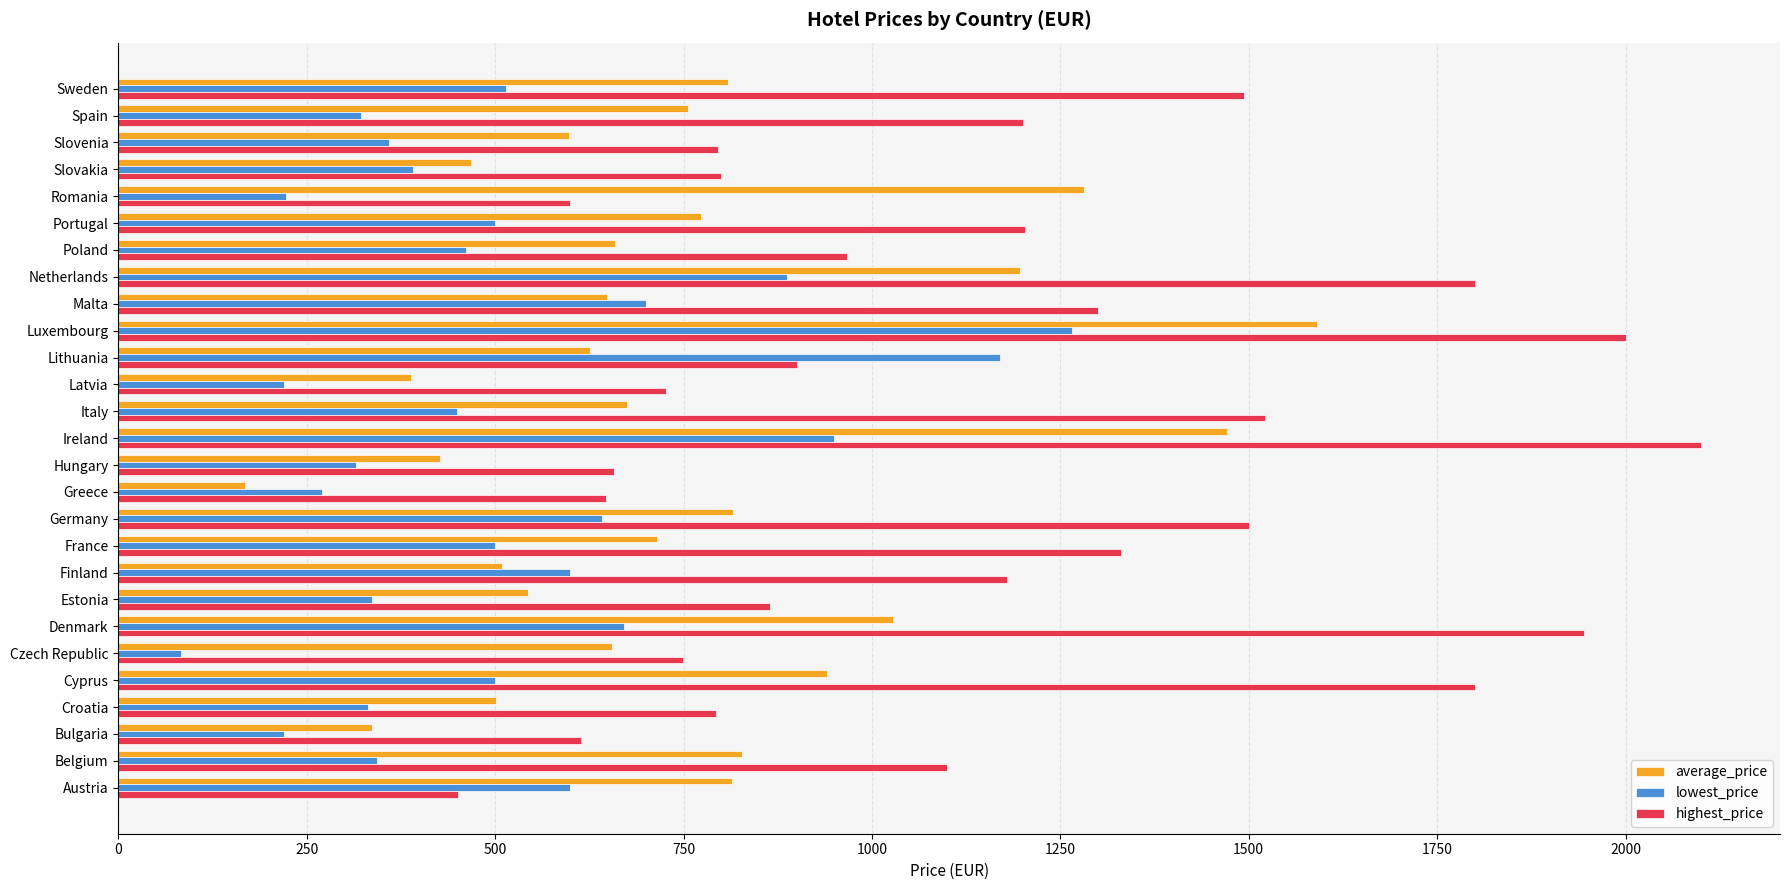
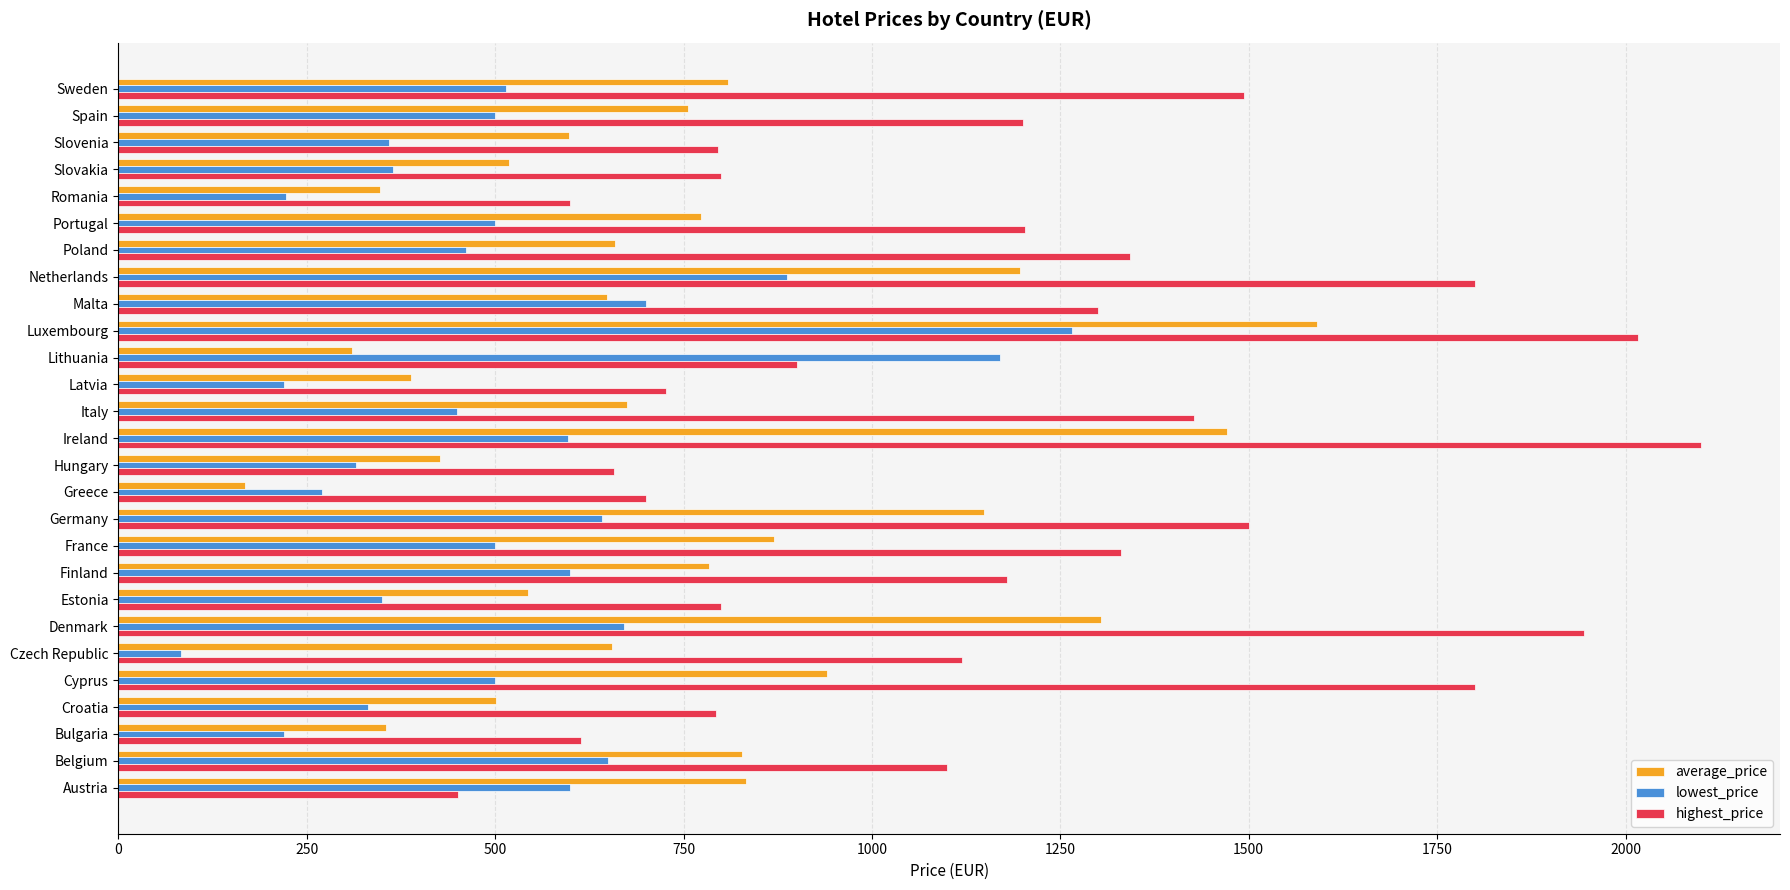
lowest_price, Spain: 320 -> 500
average_price, Slovakia: 470 -> 520
lowest_price, Slovakia: 390 -> 360
average_price, Romania: 1280 -> 350
highest_price, Poland: 970 -> 1340
highest_price, Luxembourg: 2000 -> 2020
average_price, Lithuania: 630 -> 310
highest_price, Italy: 1520 -> 1430
lowest_price, Ireland: 950 -> 600
highest_price, Greece: 650 -> 700
average_price, Germany: 820 -> 1150
average_price, France: 710 -> 870
average_price, Finland: 510 -> 780
lowest_price, Estonia: 340 -> 350
highest_price, Estonia: 870 -> 800
average_price, Denmark: 1030 -> 1300
highest_price, Czech Republic: 750 -> 1120
average_price, Bulgaria: 340 -> 350
lowest_price, Belgium: 340 -> 650
average_price, Austria: 810 -> 830
